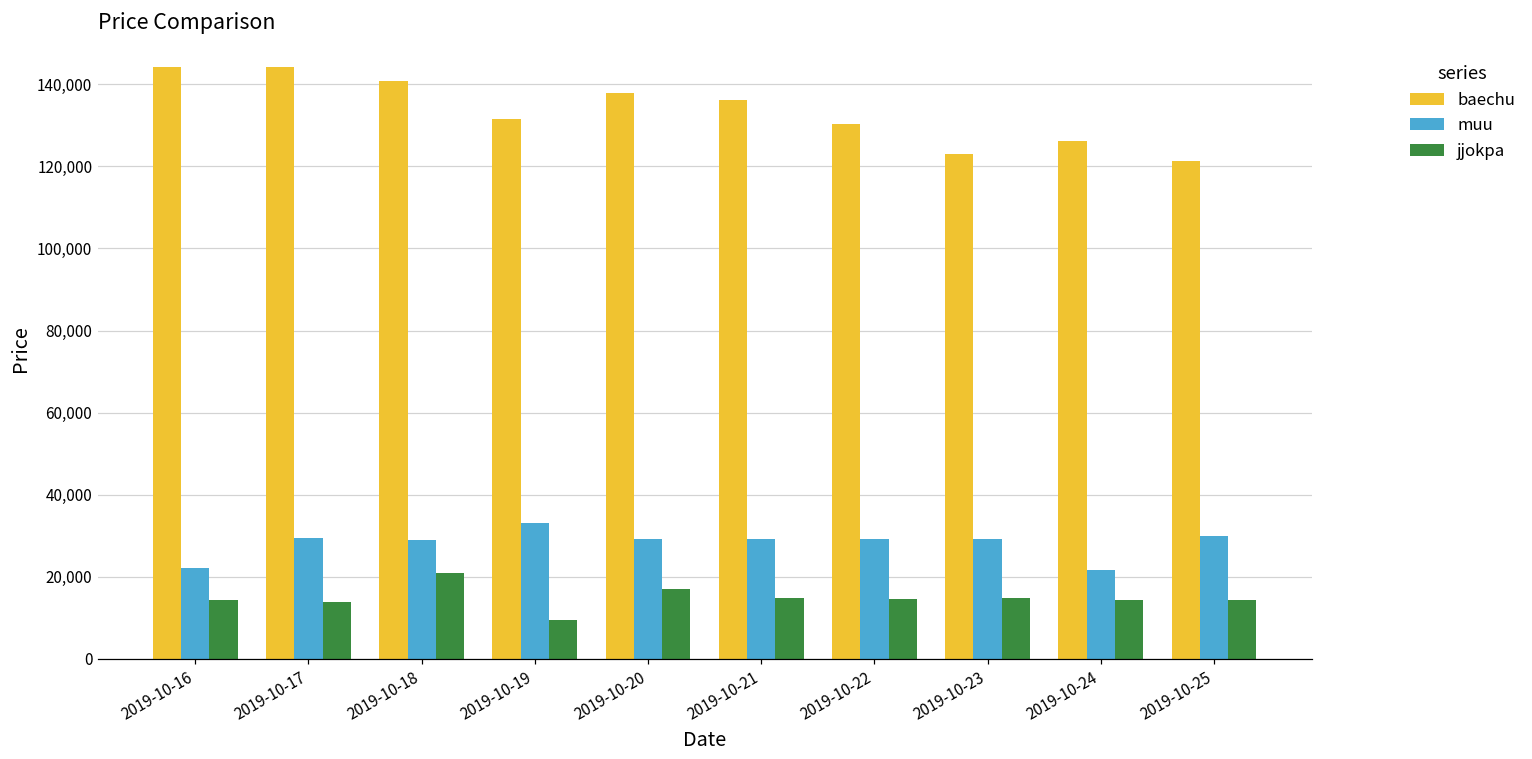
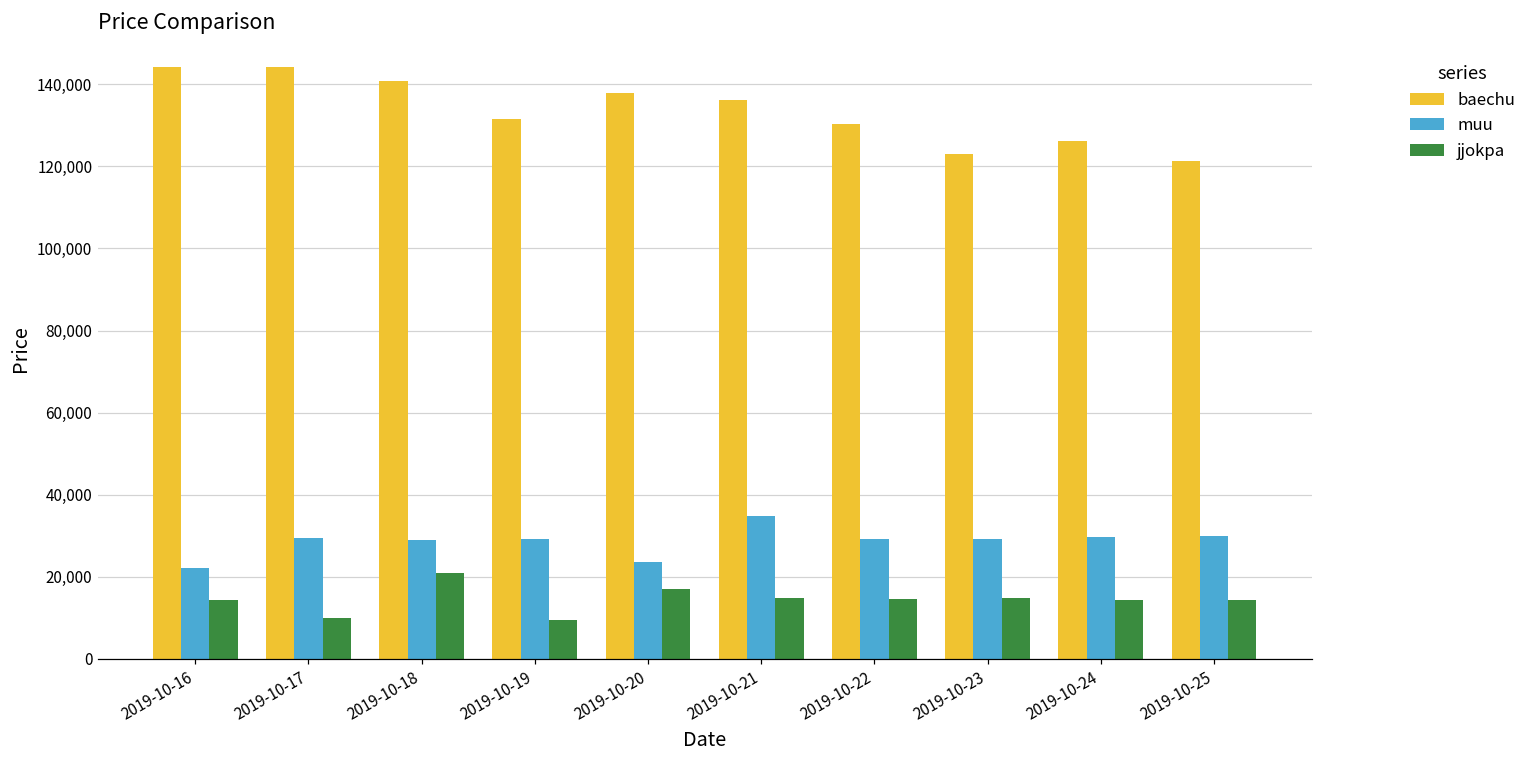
jjokpa, 2019-10-17: 14,000 -> 10,000
muu, 2019-10-19: 33,000 -> 29,000
muu, 2019-10-20: 29,000 -> 24,000
muu, 2019-10-21: 29,000 -> 35,000
muu, 2019-10-24: 22,000 -> 30,000
